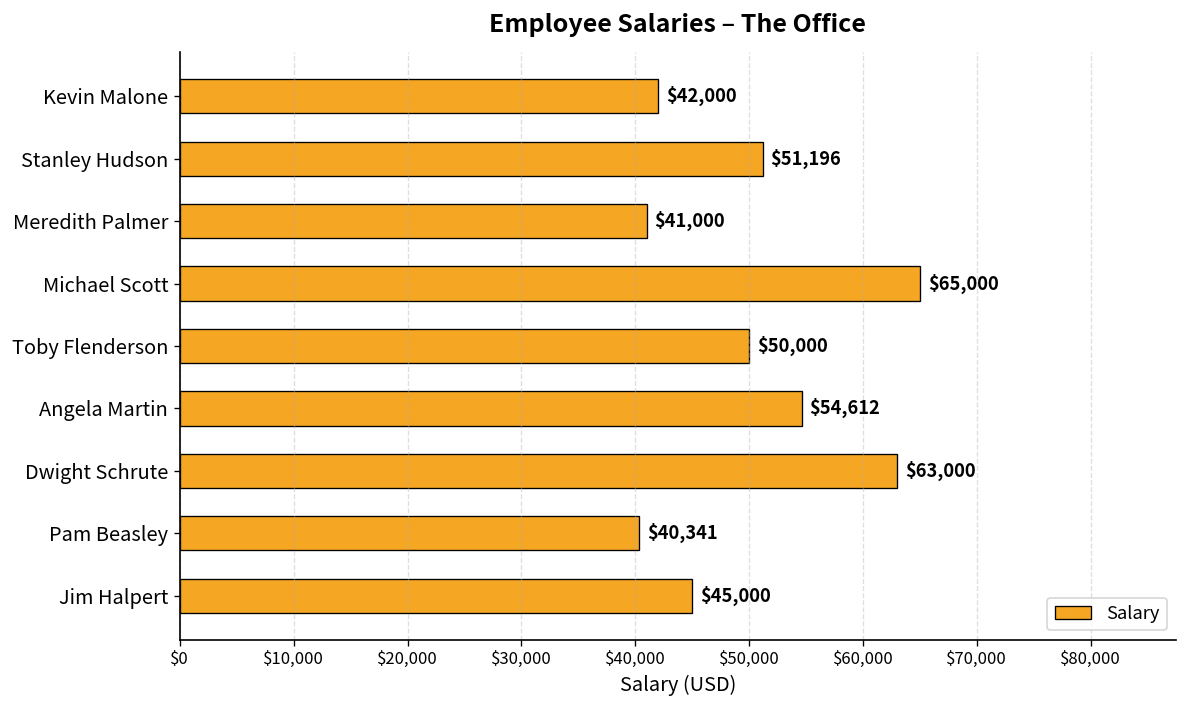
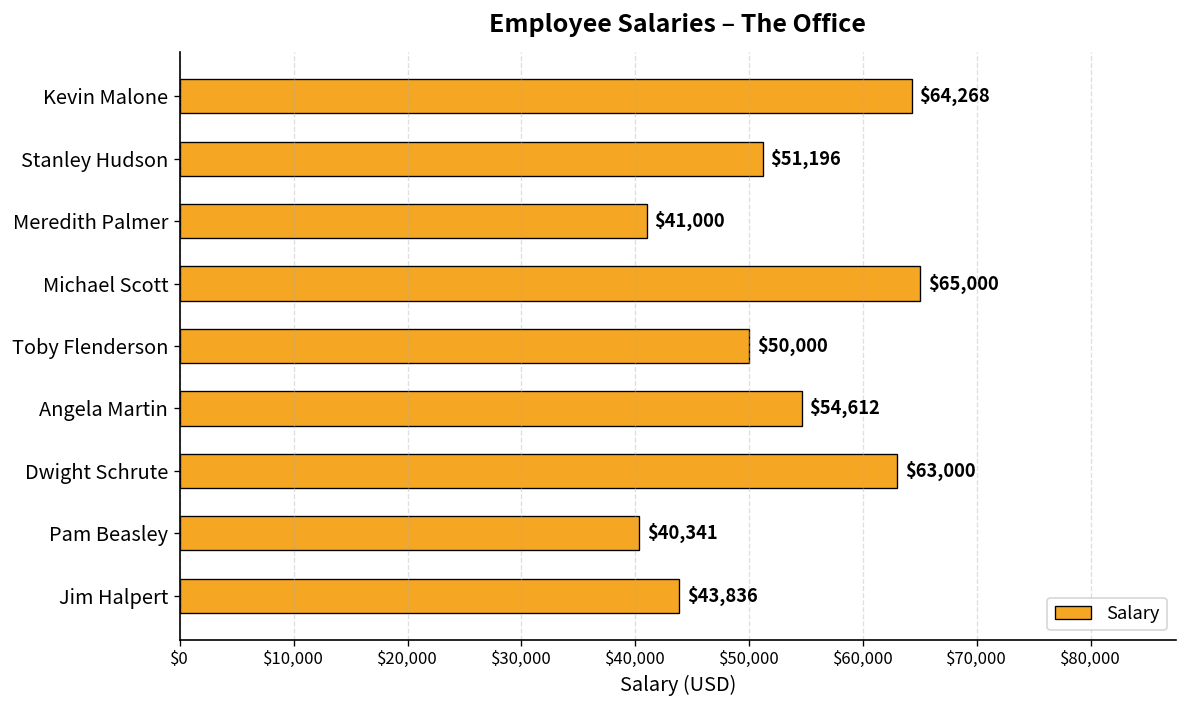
Kevin Malone: $42,000 -> $64,268
Jim Halpert: $45,000 -> $43,836
